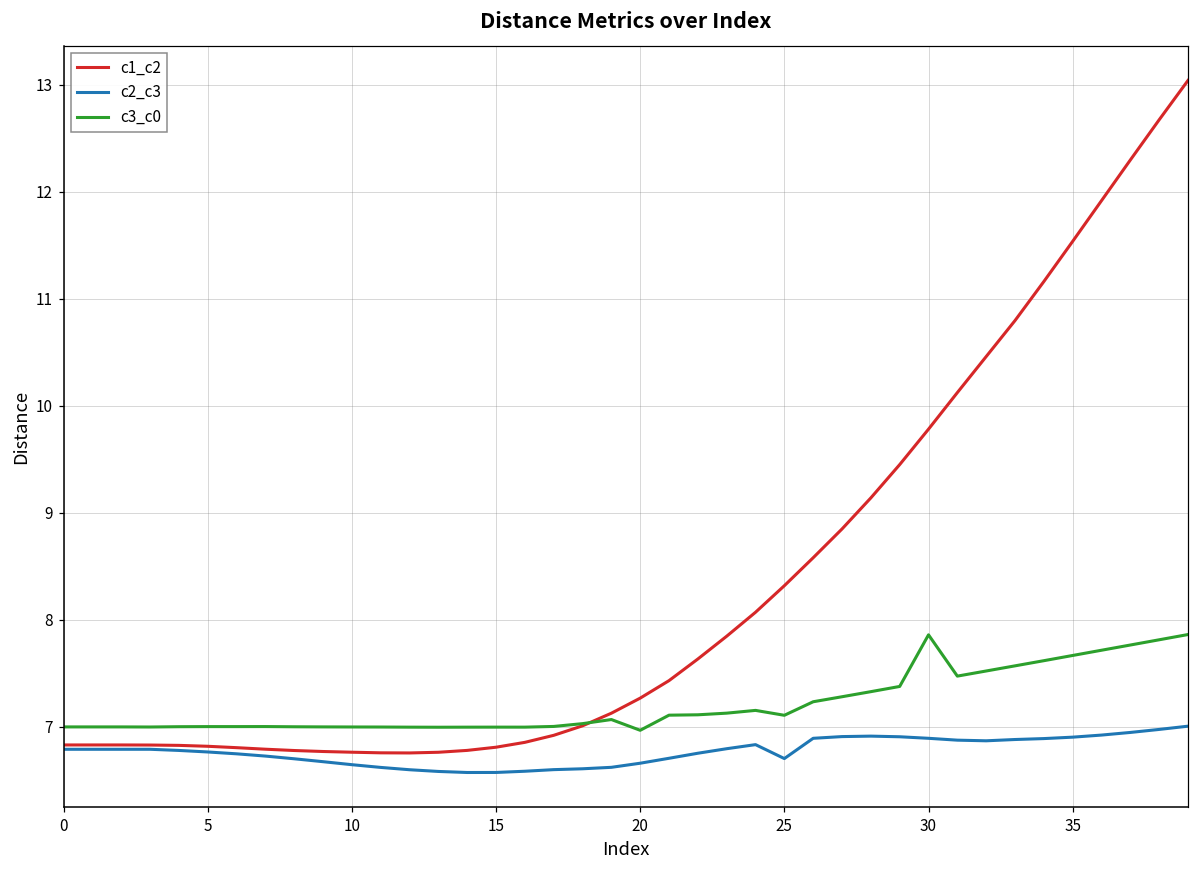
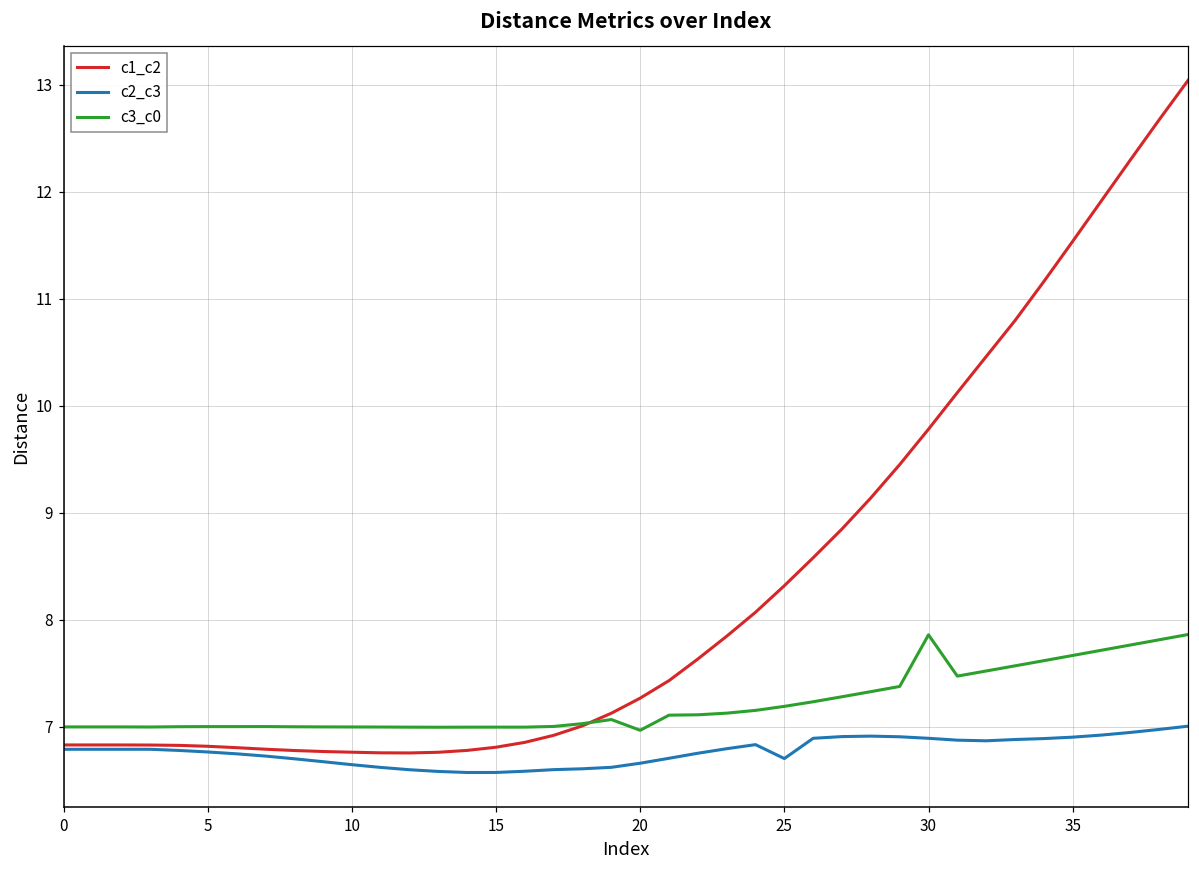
c3_c0, 25: 7.1 -> 7.2
